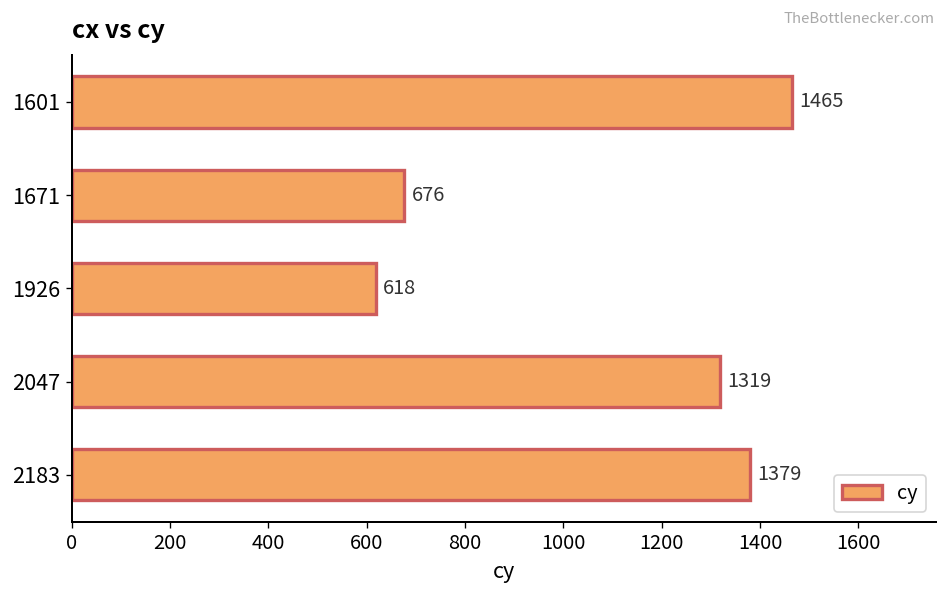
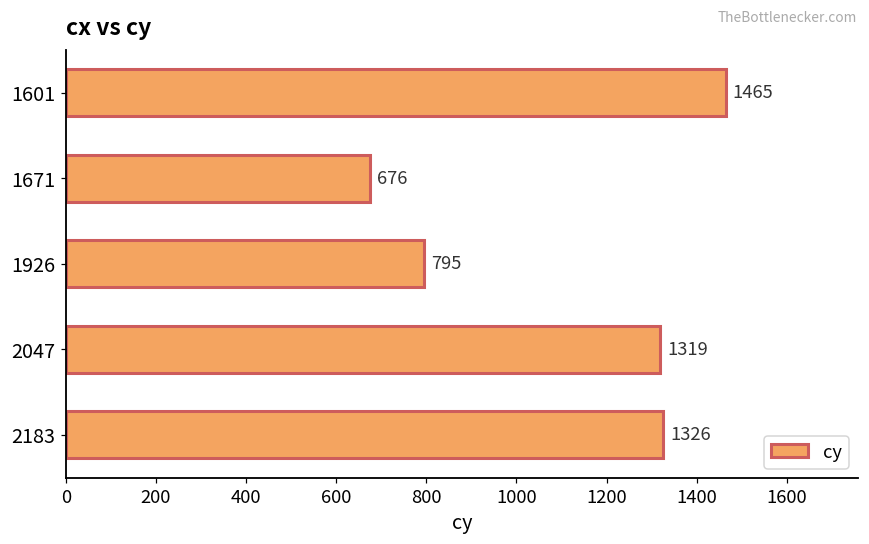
1926: 618 -> 795
2183: 1379 -> 1326
